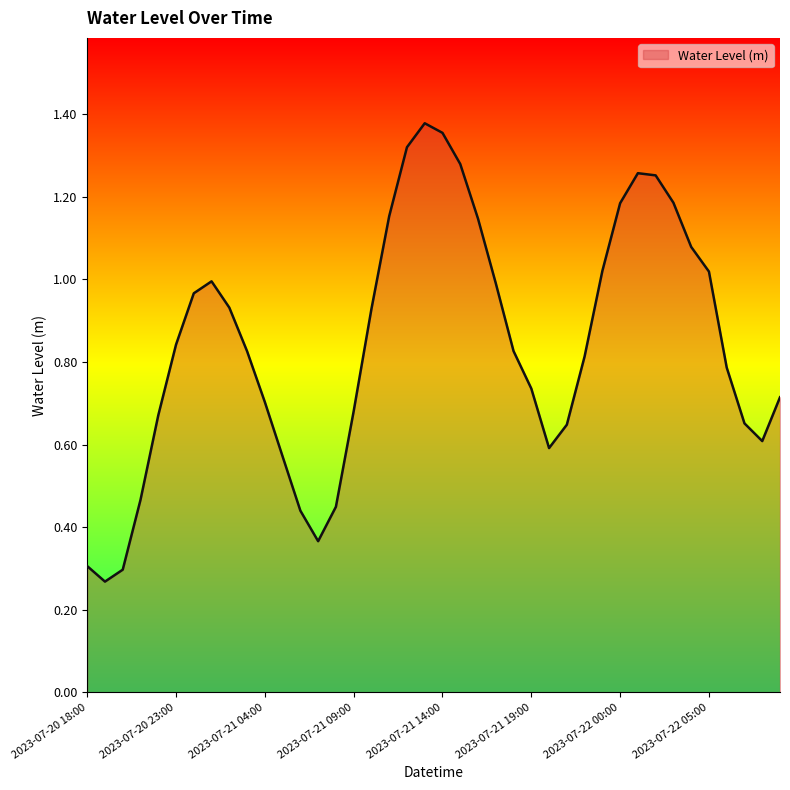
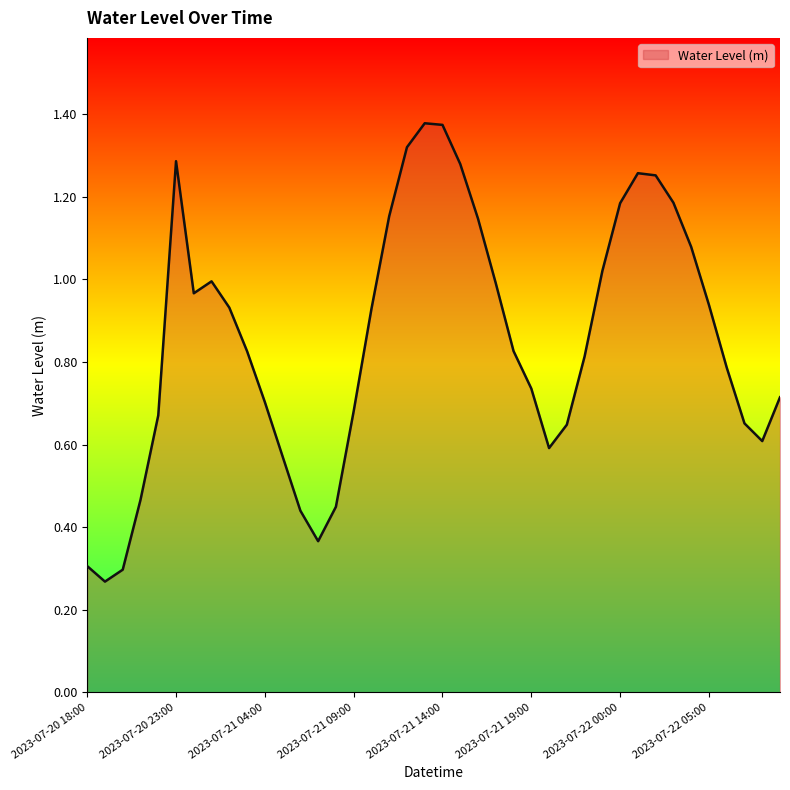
2023-07-20 23:00: 0.84 -> 1.29
2023-07-21 14:00: 1.36 -> 1.37
2023-07-22 05:00: 1.02 -> 0.94
